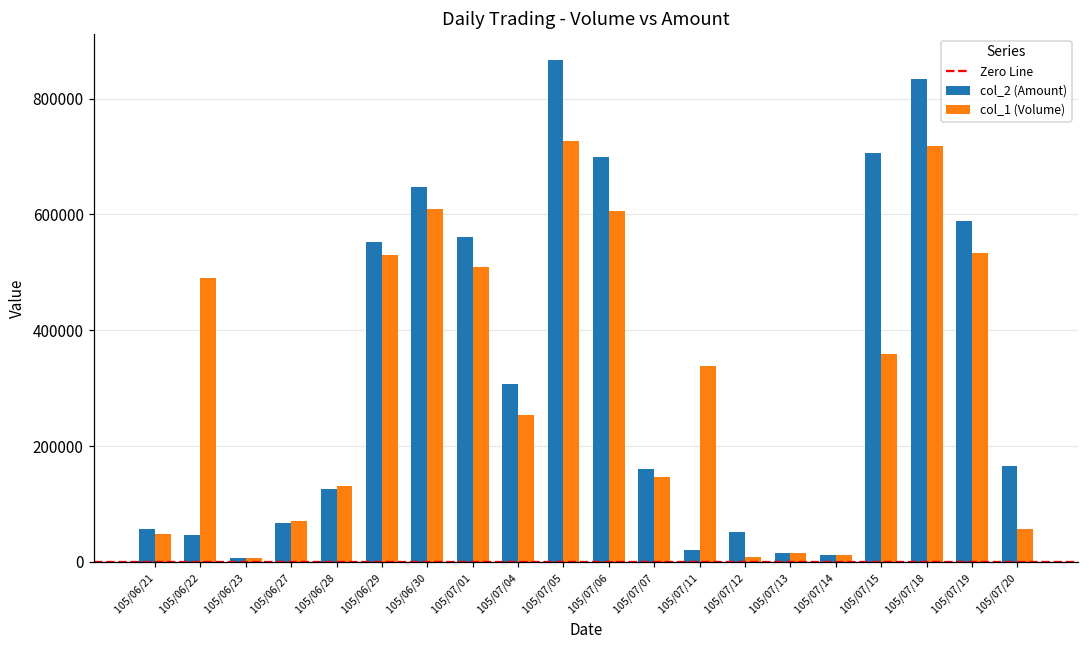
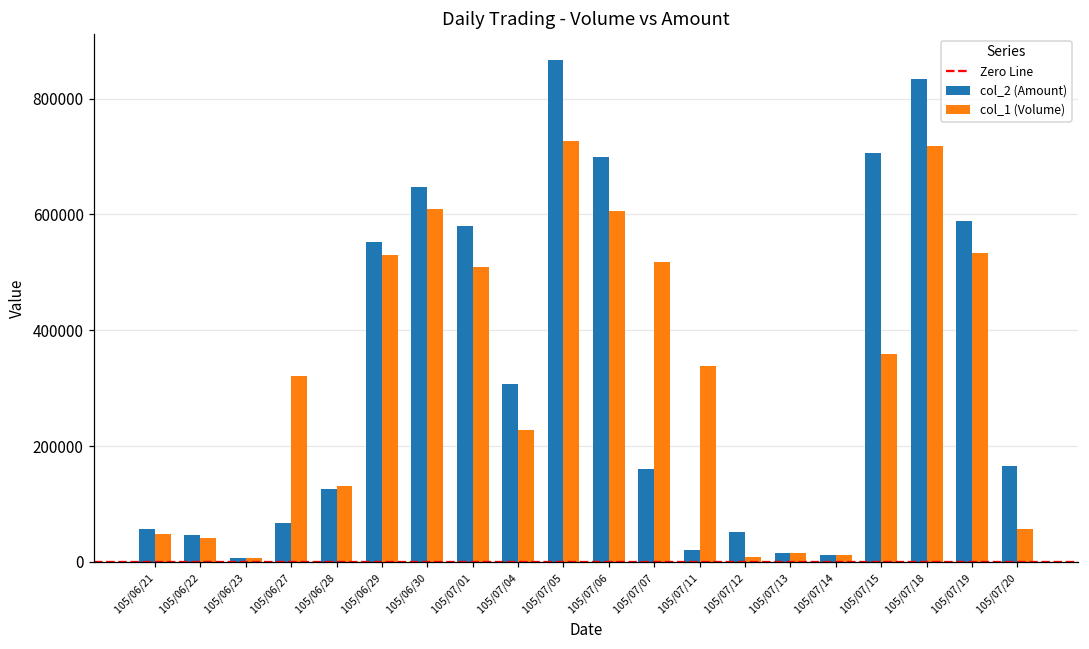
col_1 (Volume), 105/06/22: 490000 -> 40000
col_1 (Volume), 105/06/27: 70000 -> 320000
col_2 (Amount), 105/07/01: 560000 -> 580000
col_1 (Volume), 105/07/04: 250000 -> 230000
col_1 (Volume), 105/07/07: 150000 -> 520000
